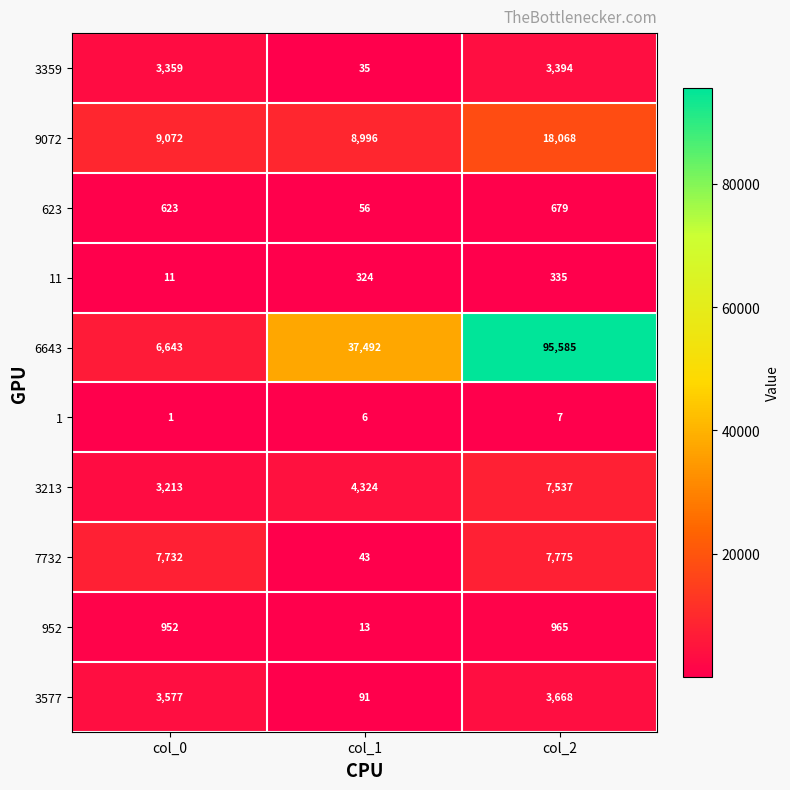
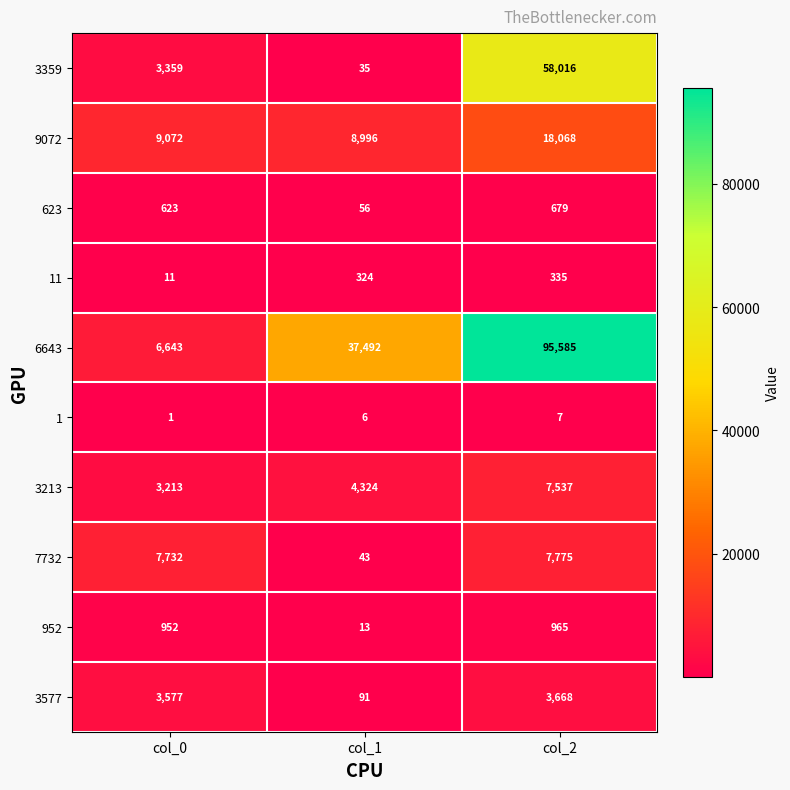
3359, col_2: 3,394 -> 58,016
